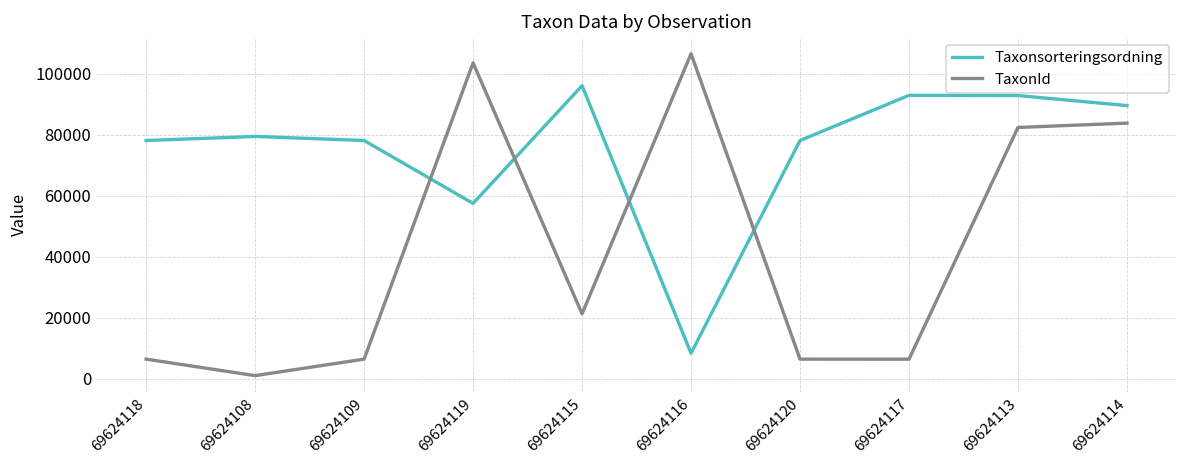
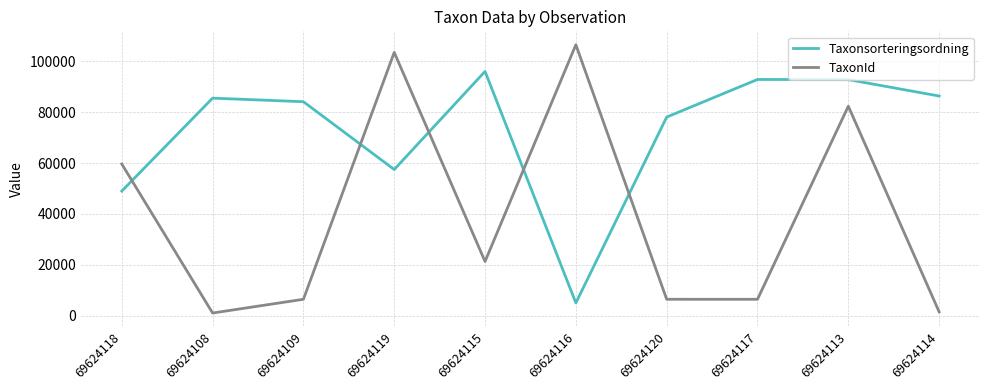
Taxonsorteringsordning, 69624118: 78000 -> 49000
TaxonId, 69624118: 6000 -> 60000
Taxonsorteringsordning, 69624108: 79000 -> 86000
Taxonsorteringsordning, 69624109: 78000 -> 84000
Taxonsorteringsordning, 69624116: 8000 -> 5000
Taxonsorteringsordning, 69624114: 90000 -> 86000
TaxonId, 69624114: 84000 -> 2000
